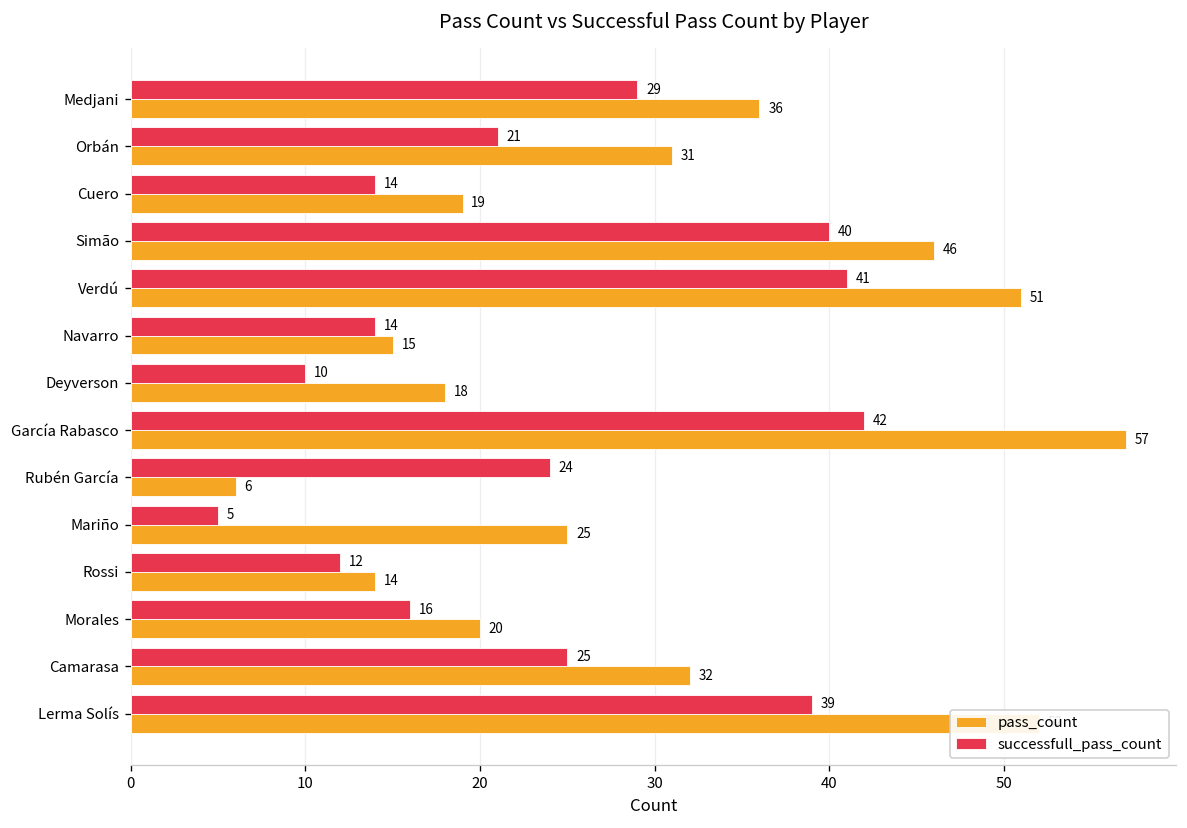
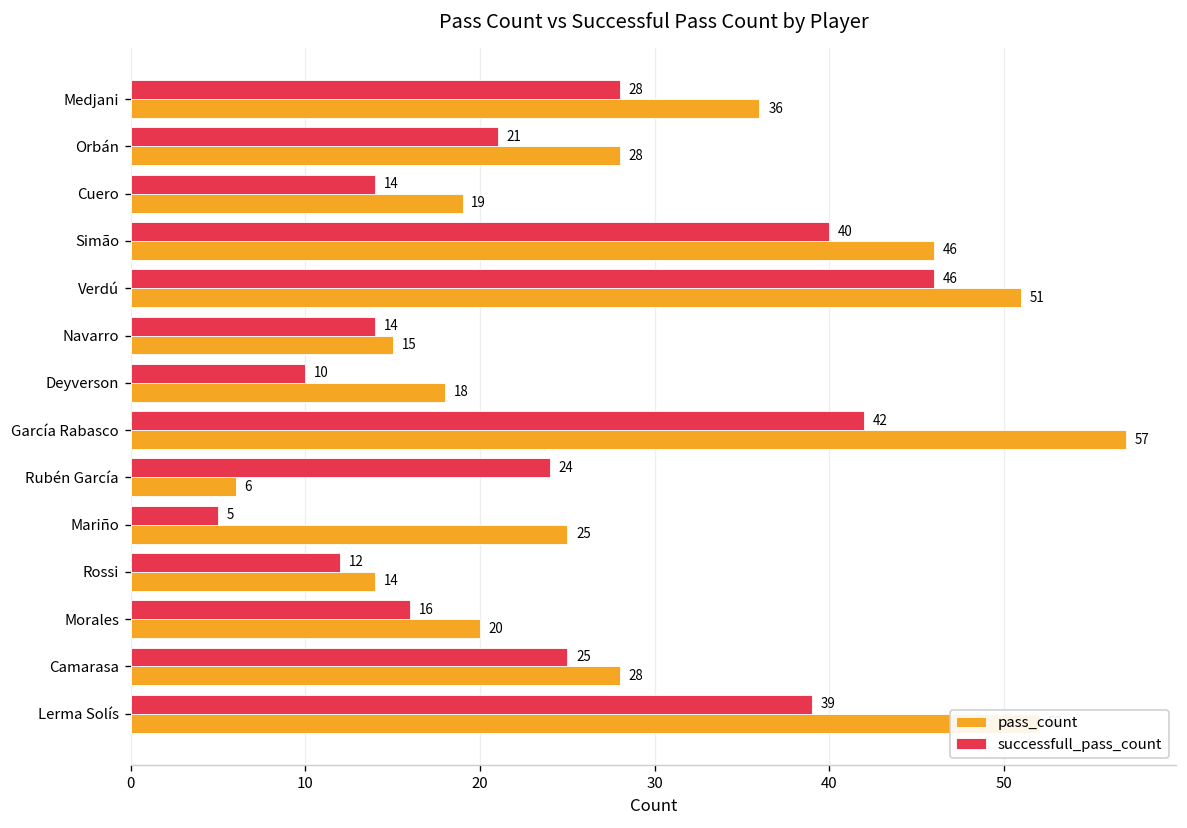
successfull_pass_count, Medjani: 29 -> 28
pass_count, Orbán: 31 -> 28
successfull_pass_count, Verdú: 41 -> 46
pass_count, Camarasa: 32 -> 28
